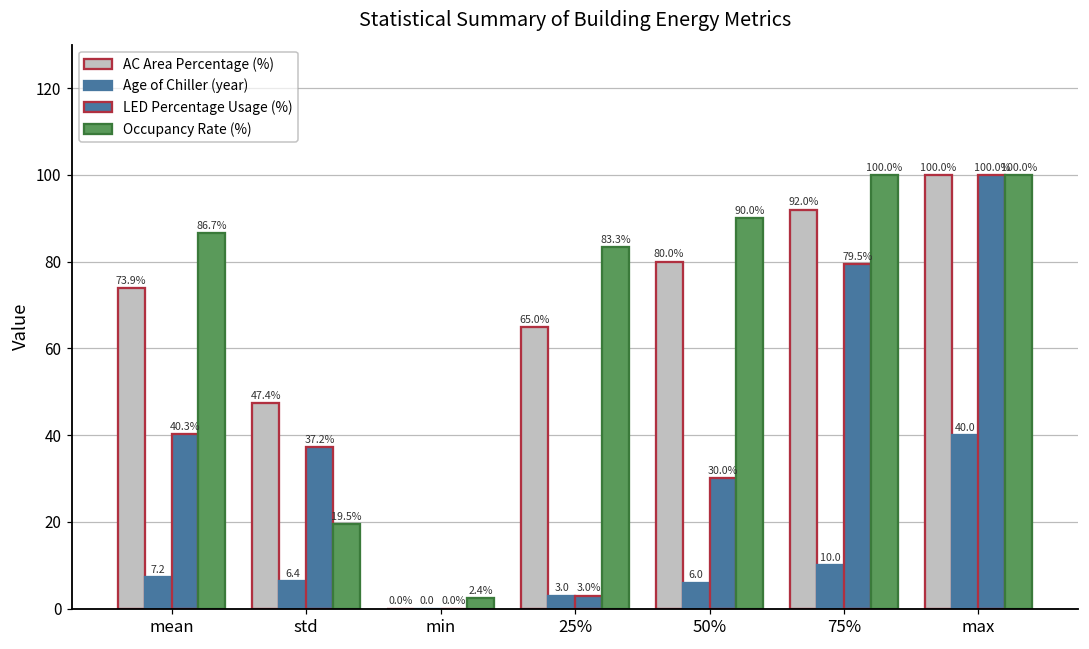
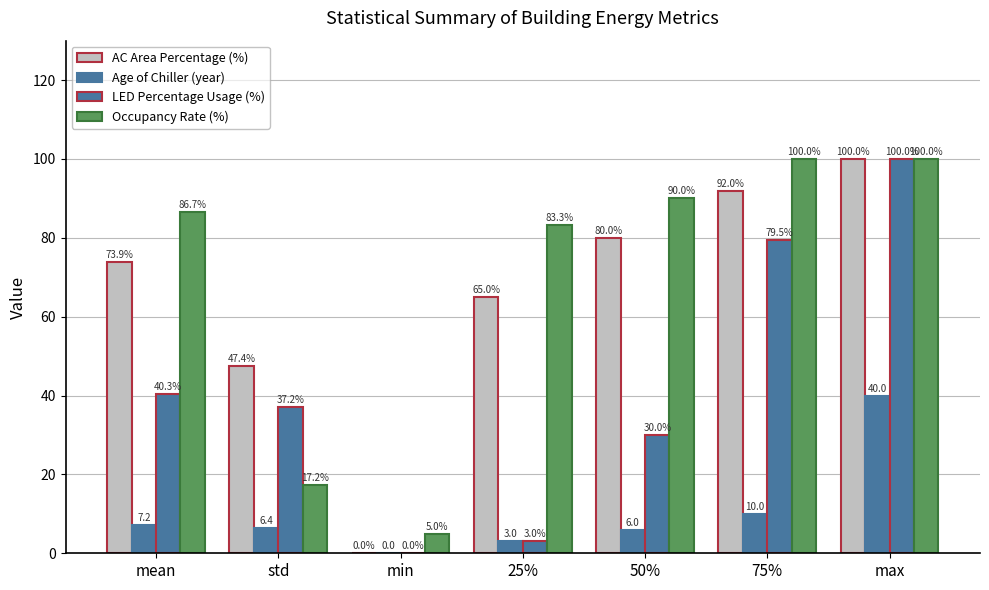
Occupancy Rate (%), std: 19.5% -> 17.2%
Occupancy Rate (%), min: 2.4% -> 5.0%
